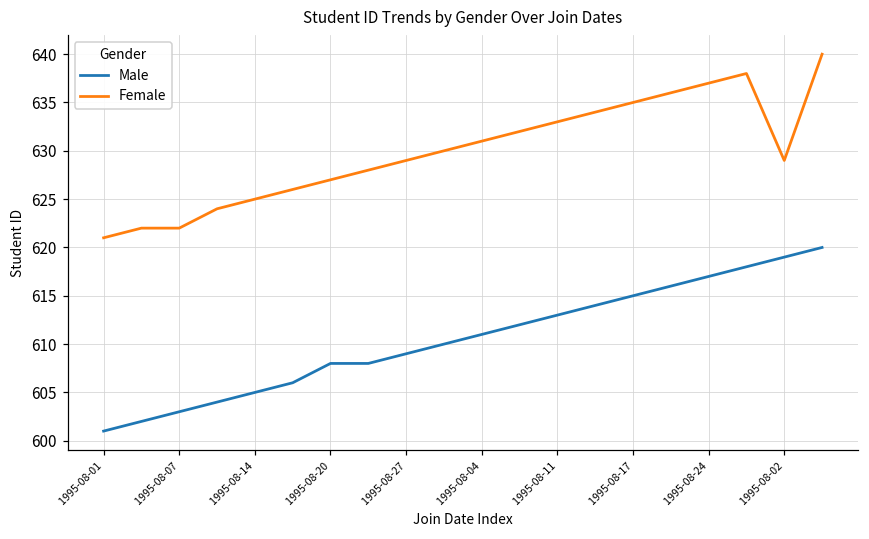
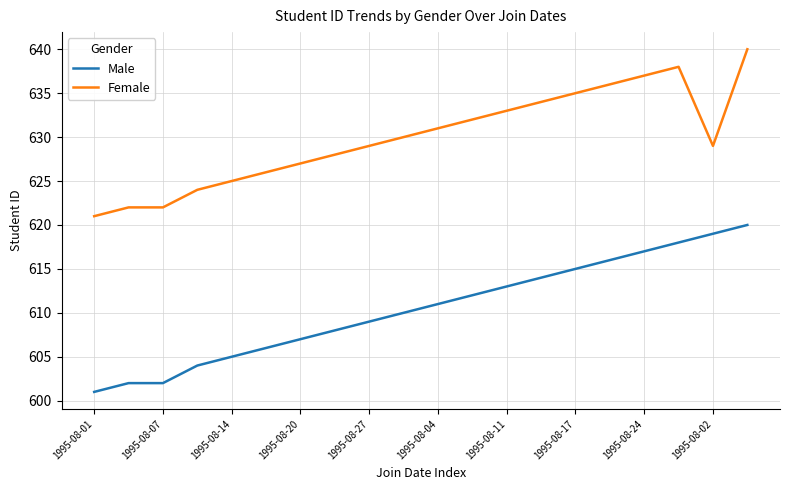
Male, 1995-08-07: 603 -> 602
Male, 1995-08-20: 608 -> 607
